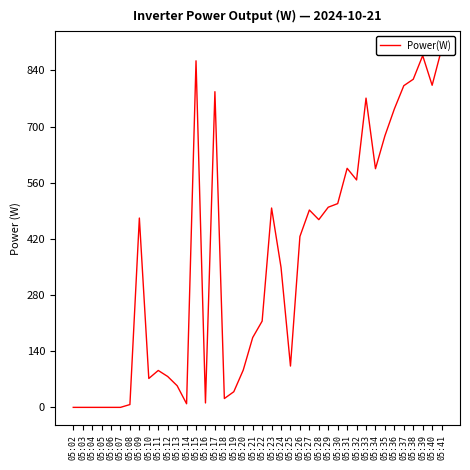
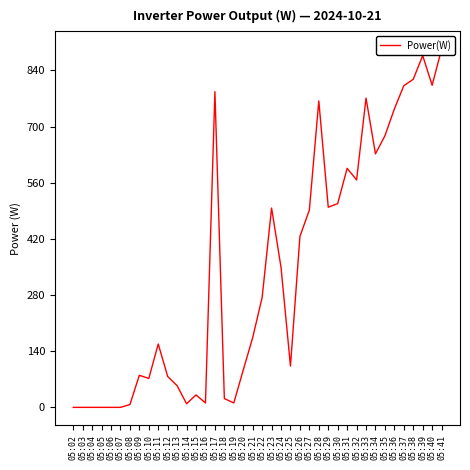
05:09: 470 -> 80
05:11: 90 -> 160
05:15: 860 -> 30
05:19: 40 -> 10
05:22: 220 -> 270
05:28: 470 -> 760
05:34: 600 -> 630
